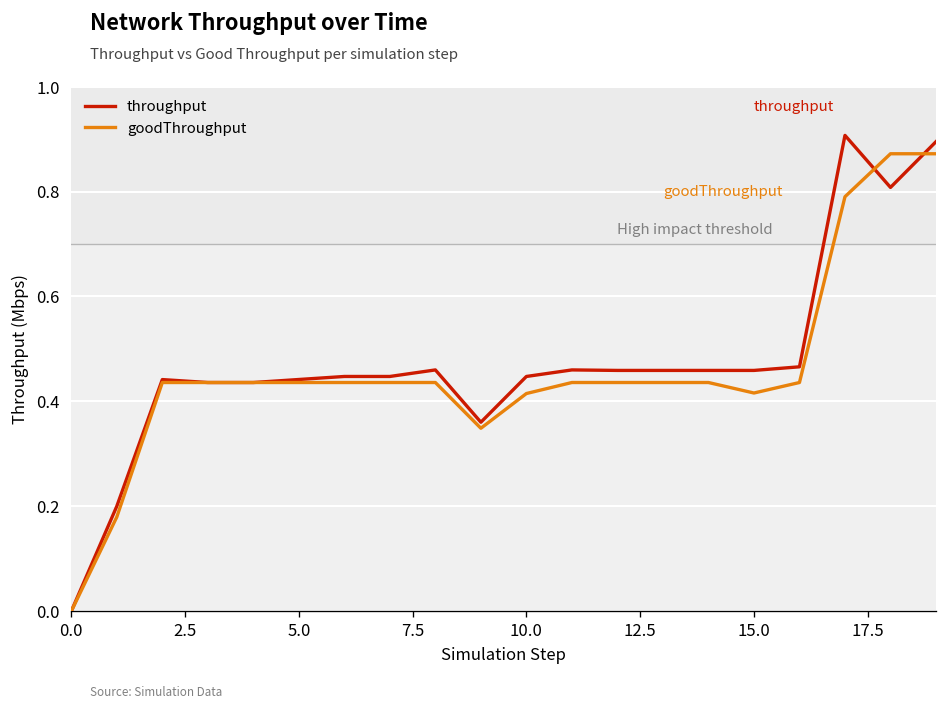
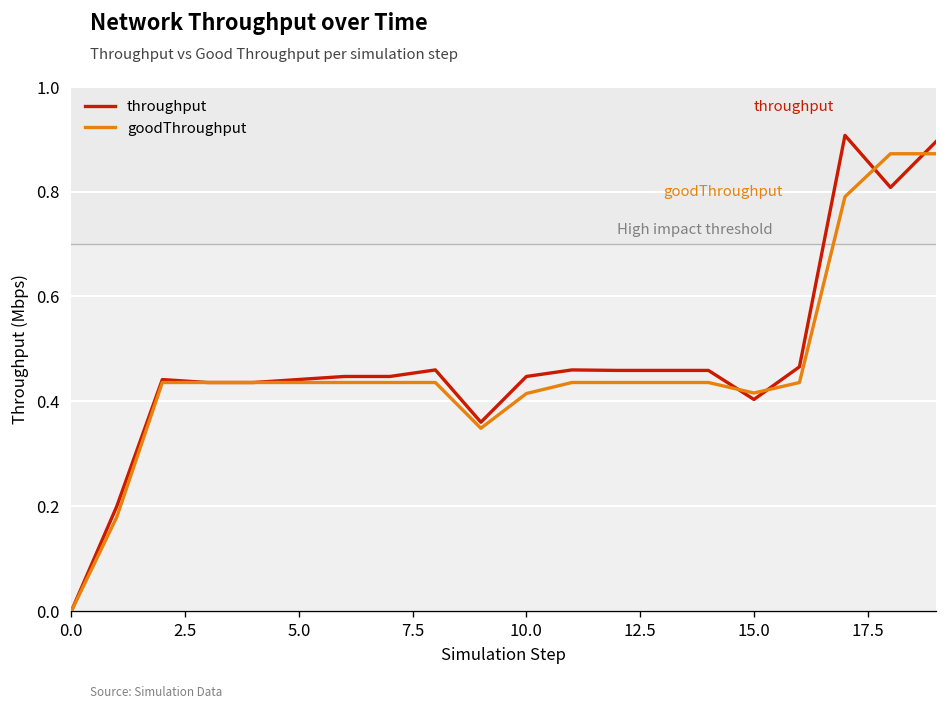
throughput, 15.0: 0.46 -> 0.40
